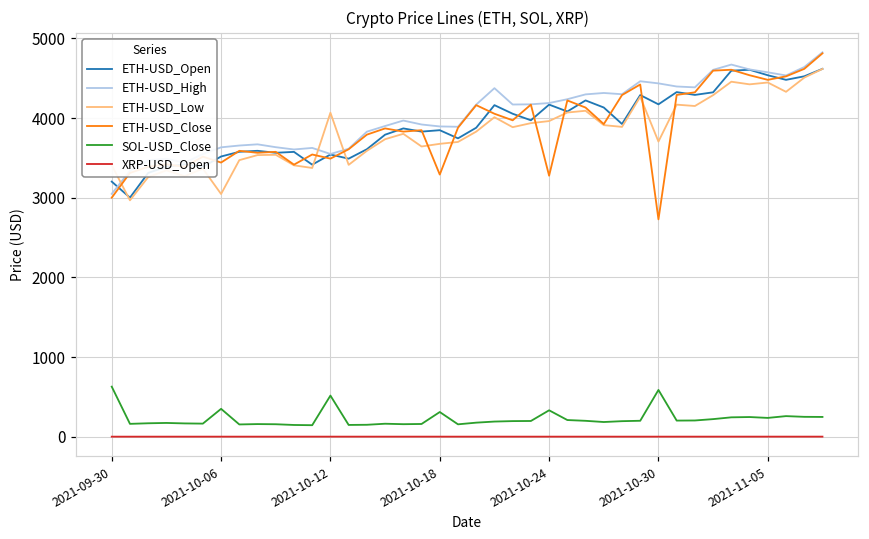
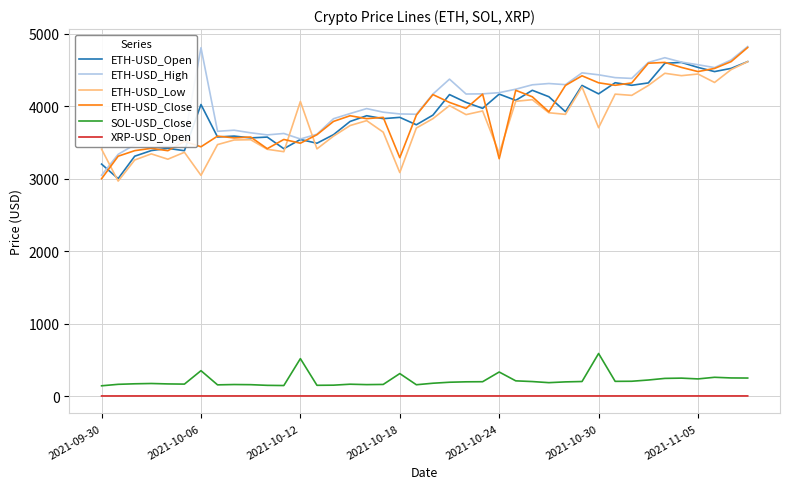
SOL-USD_Close, 2021-09-30: 600 -> 100
ETH-USD_Open, 2021-10-06: 3500 -> 4000
ETH-USD_High, 2021-10-06: 3600 -> 4800
ETH-USD_Low, 2021-10-18: 3700 -> 3100
ETH-USD_Low, 2021-10-24: 4000 -> 3400
ETH-USD_Close, 2021-10-30: 2700 -> 4300
